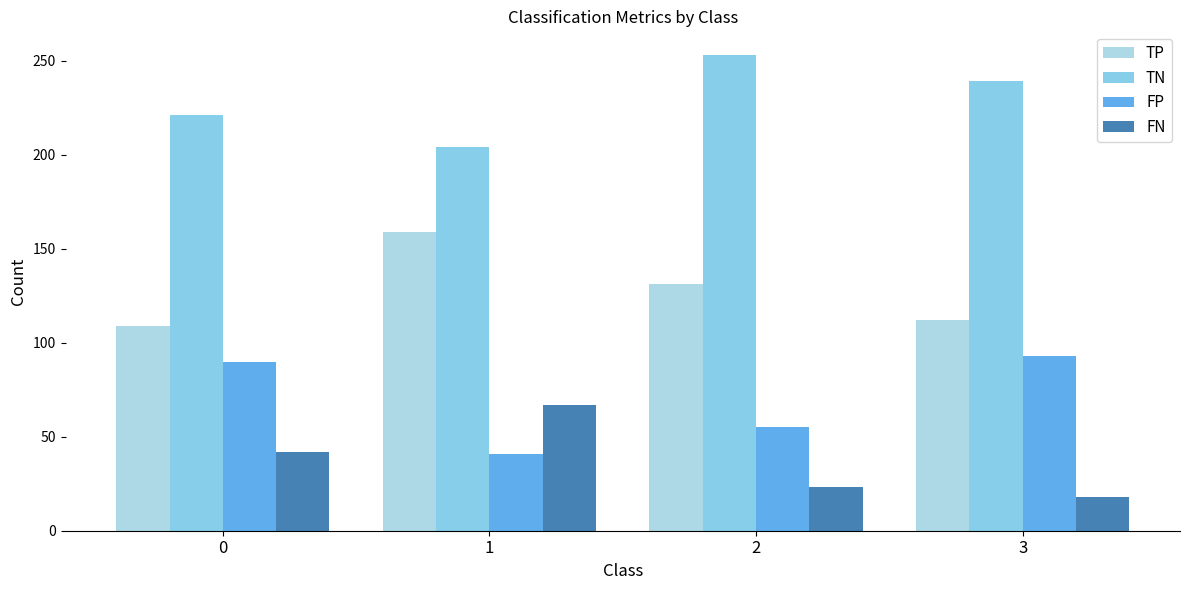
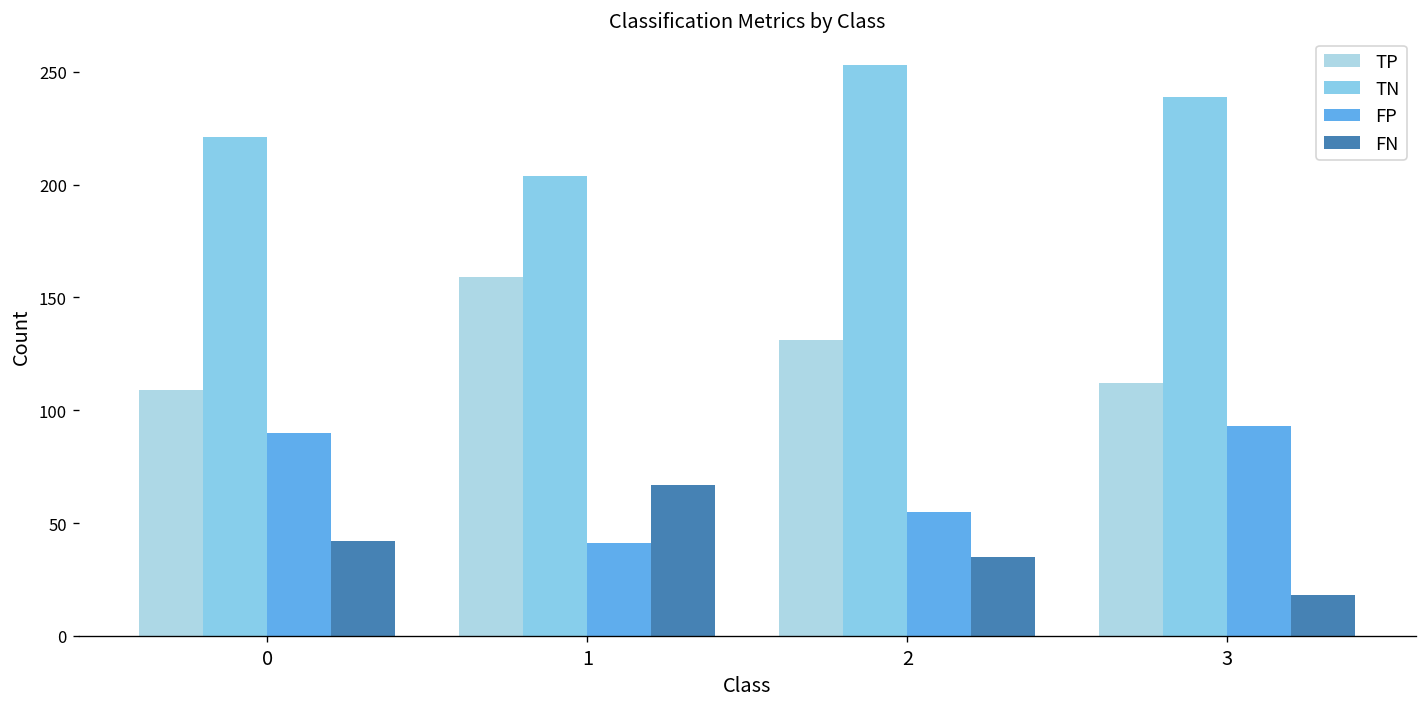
FN, 2: 23 -> 35
